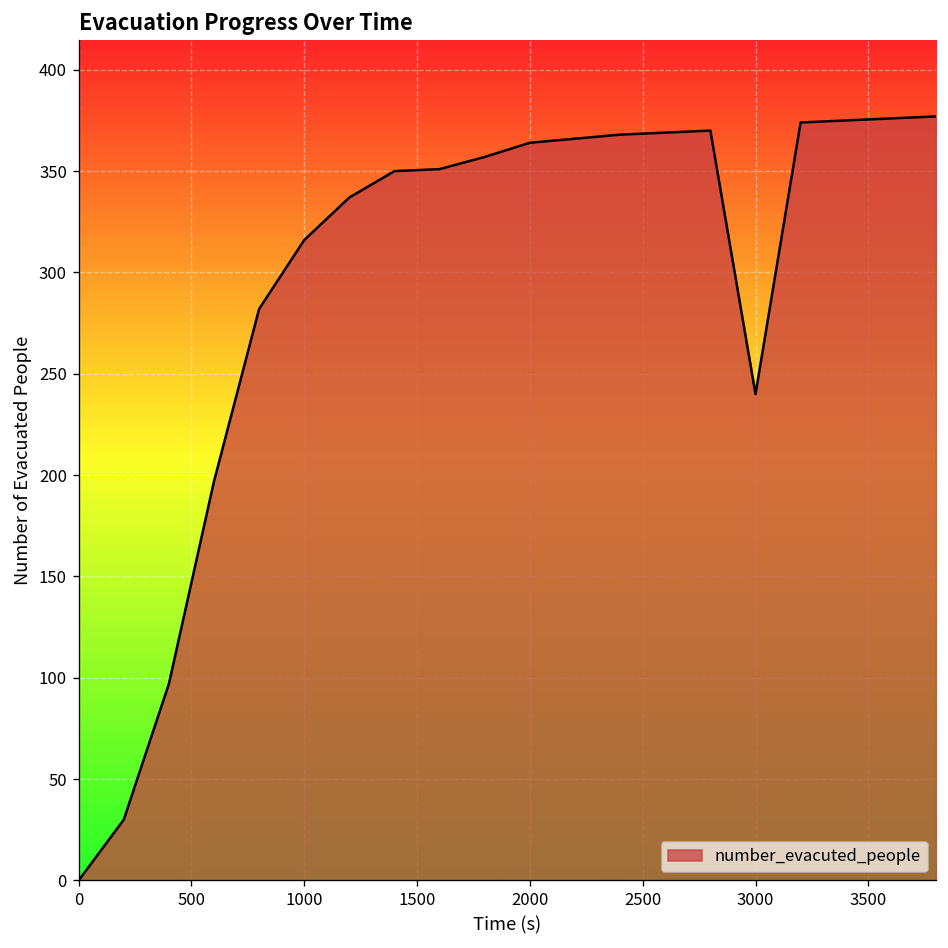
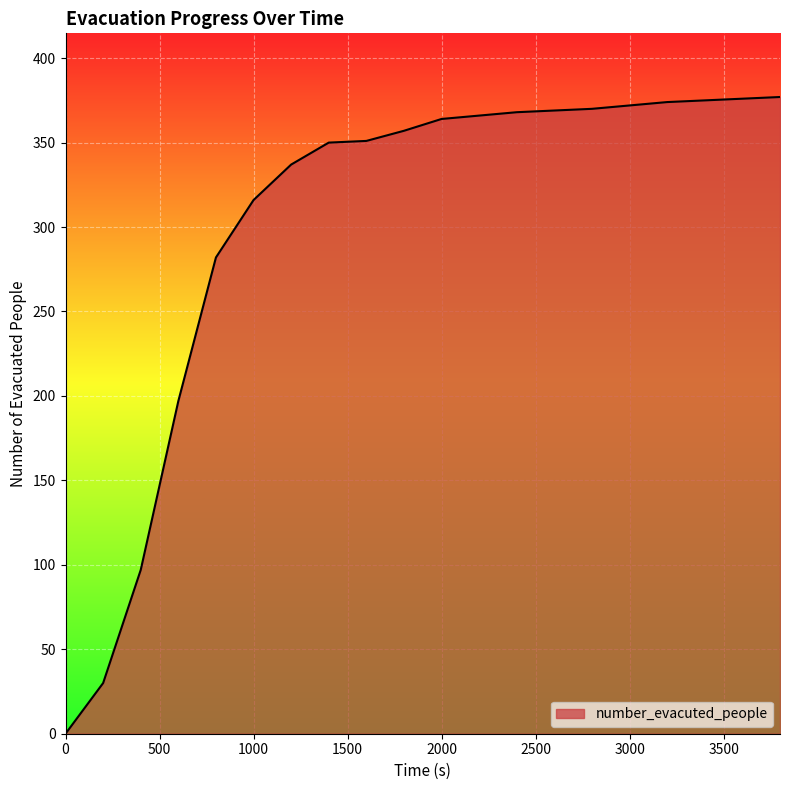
3000: 240 -> 372
